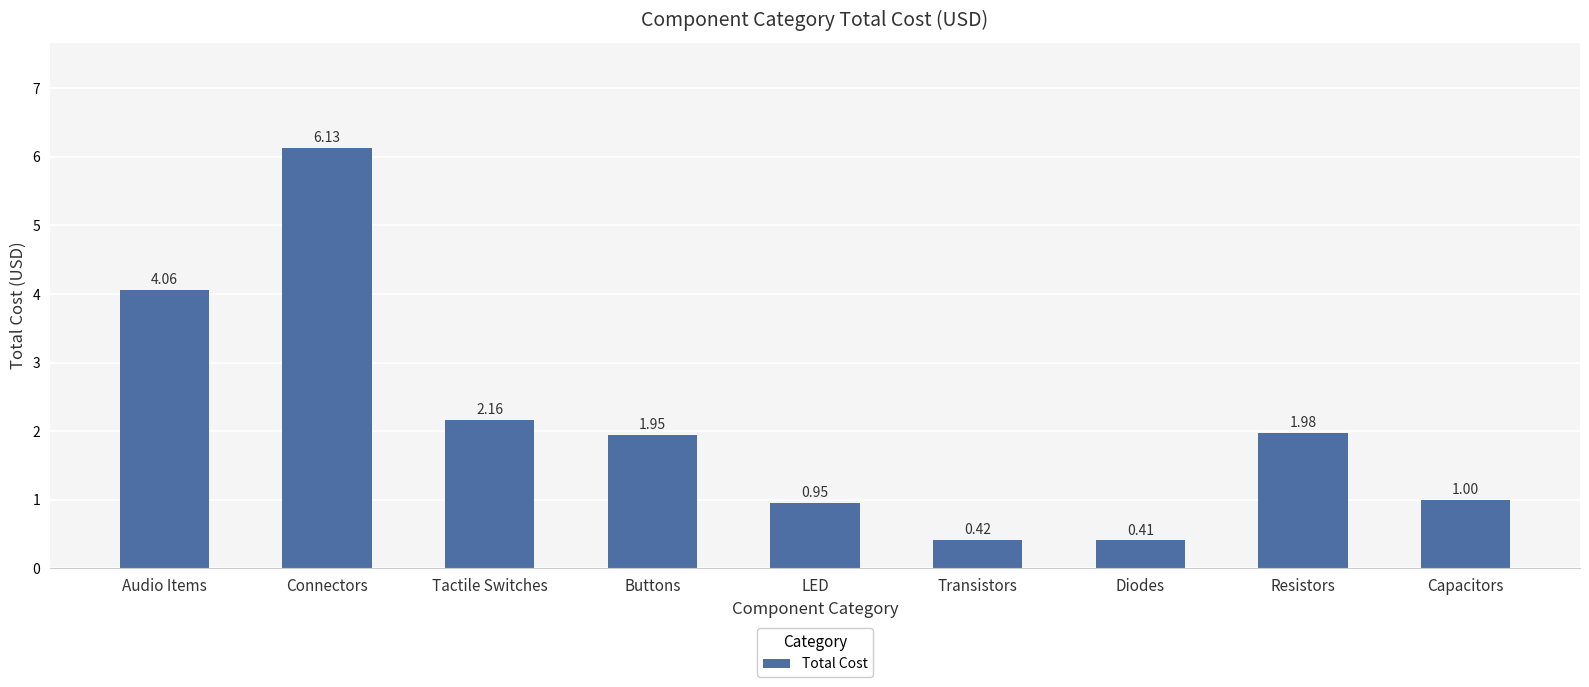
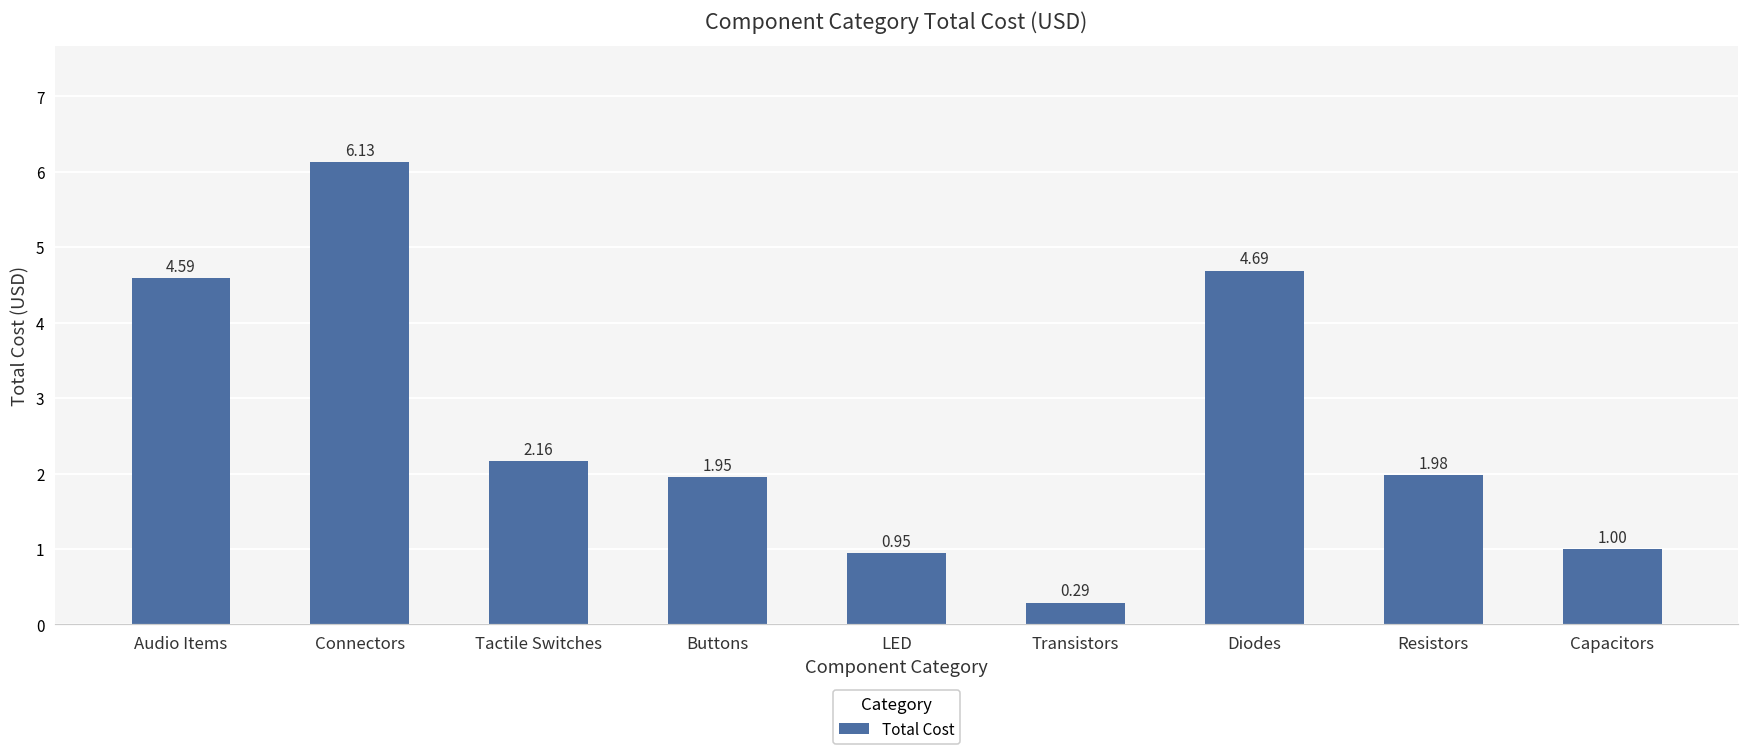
Audio Items: 4.06 -> 4.59
Transistors: 0.42 -> 0.29
Diodes: 0.41 -> 4.69
